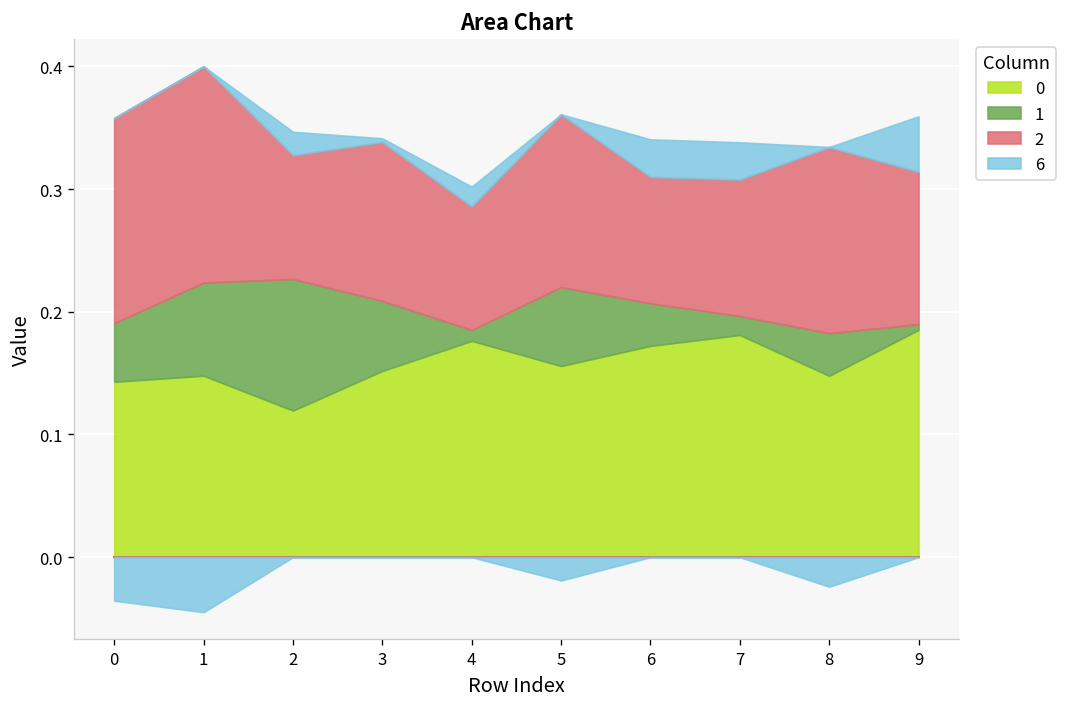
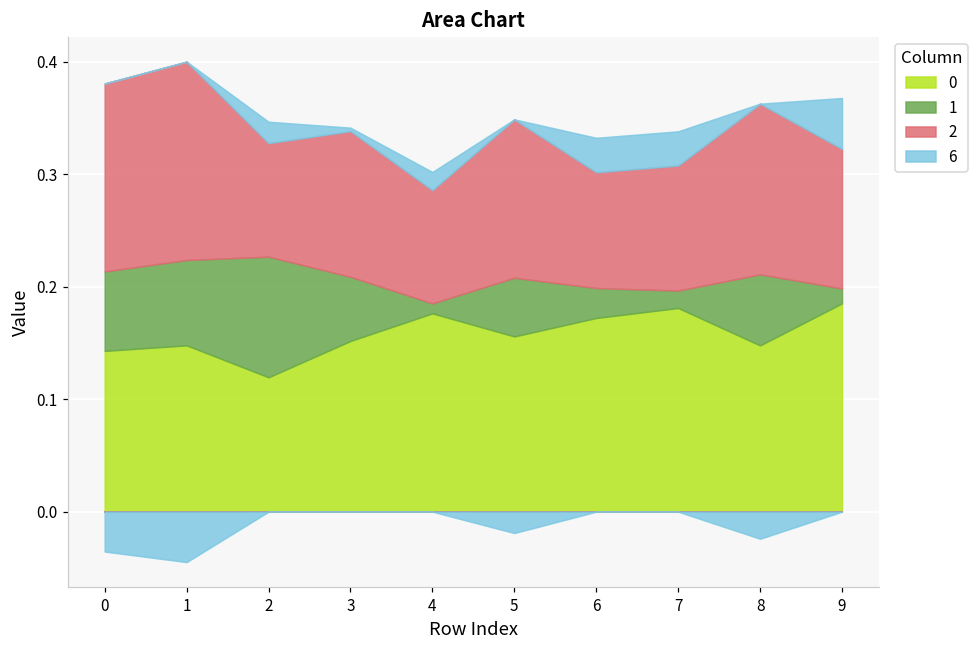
1, 0: 0.048 -> 0.071
1, 5: 0.064 -> 0.052
1, 6: 0.035 -> 0.027
1, 8: 0.035 -> 0.063
1, 9: 0.005 -> 0.013
